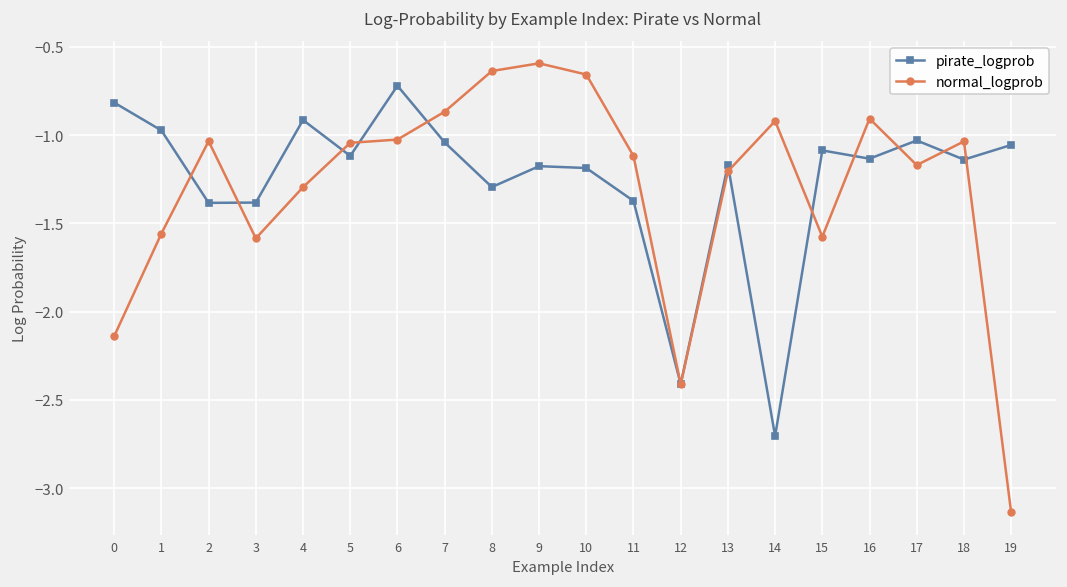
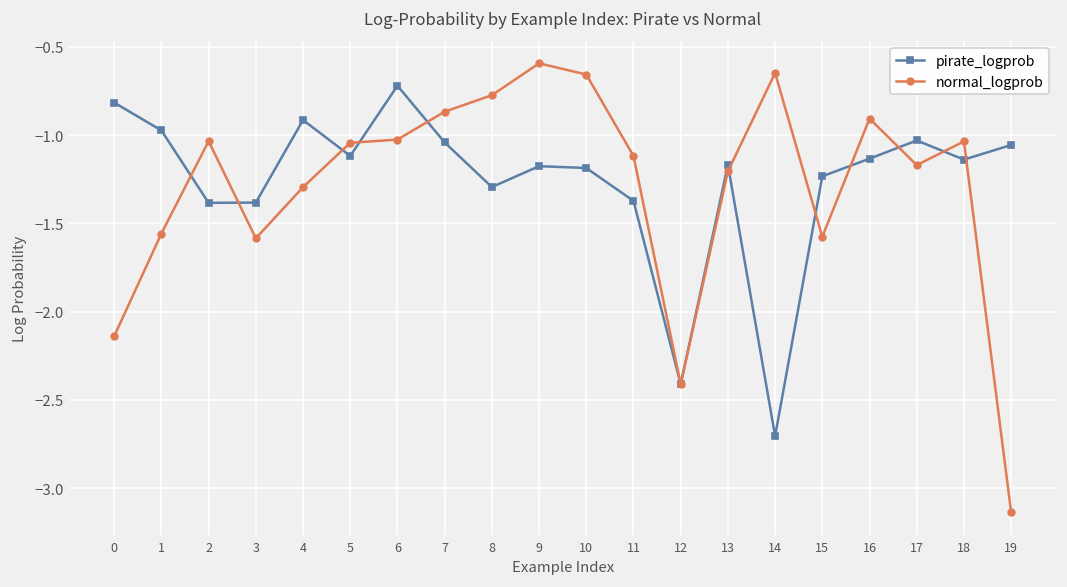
normal_logprob, 8: -0.64 -> -0.77
normal_logprob, 14: -0.92 -> -0.65
pirate_logprob, 15: -1.09 -> -1.23
